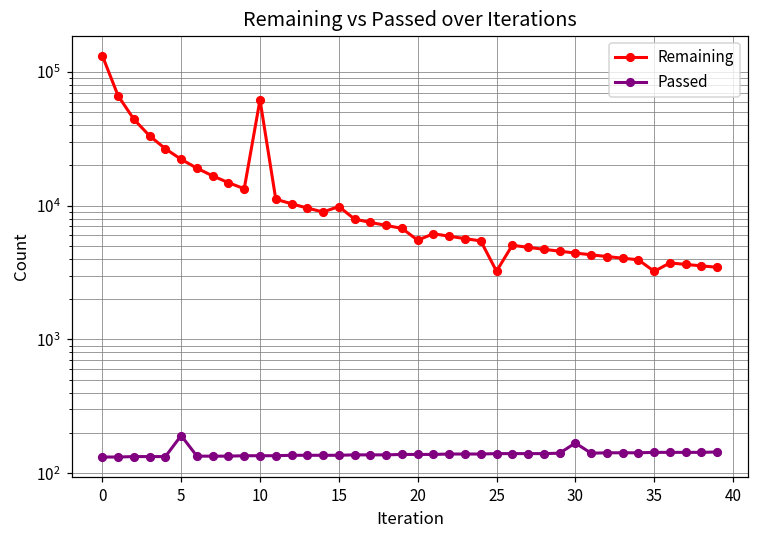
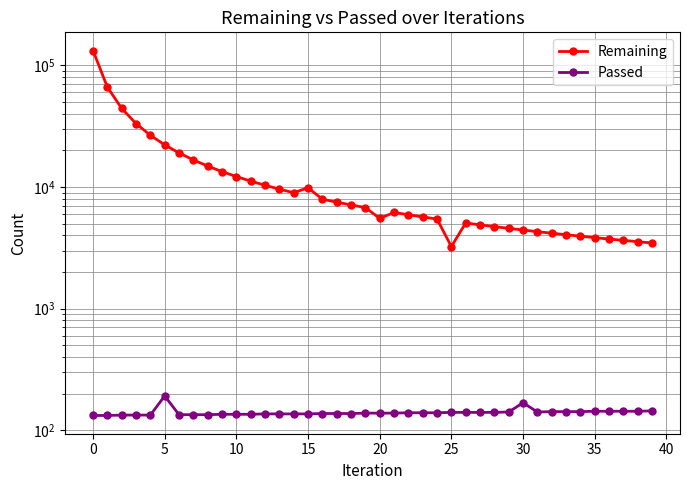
Remaining, 10: 60000 -> 12000
Remaining, 35: 3200 -> 3800
